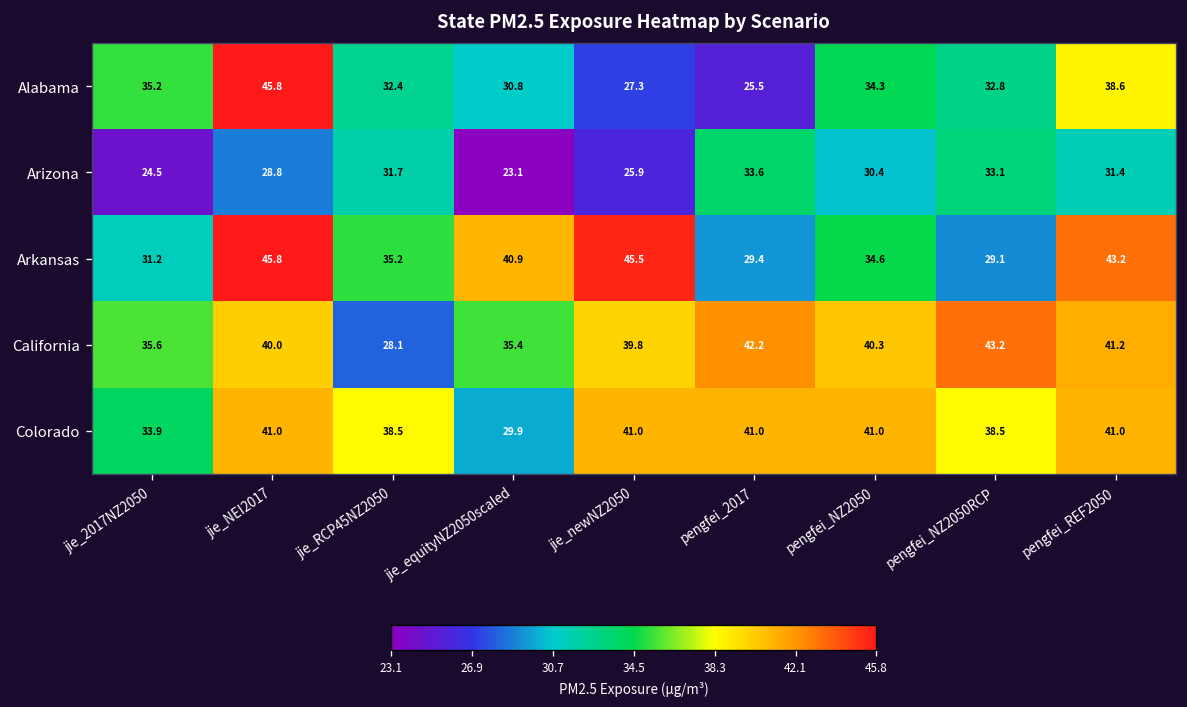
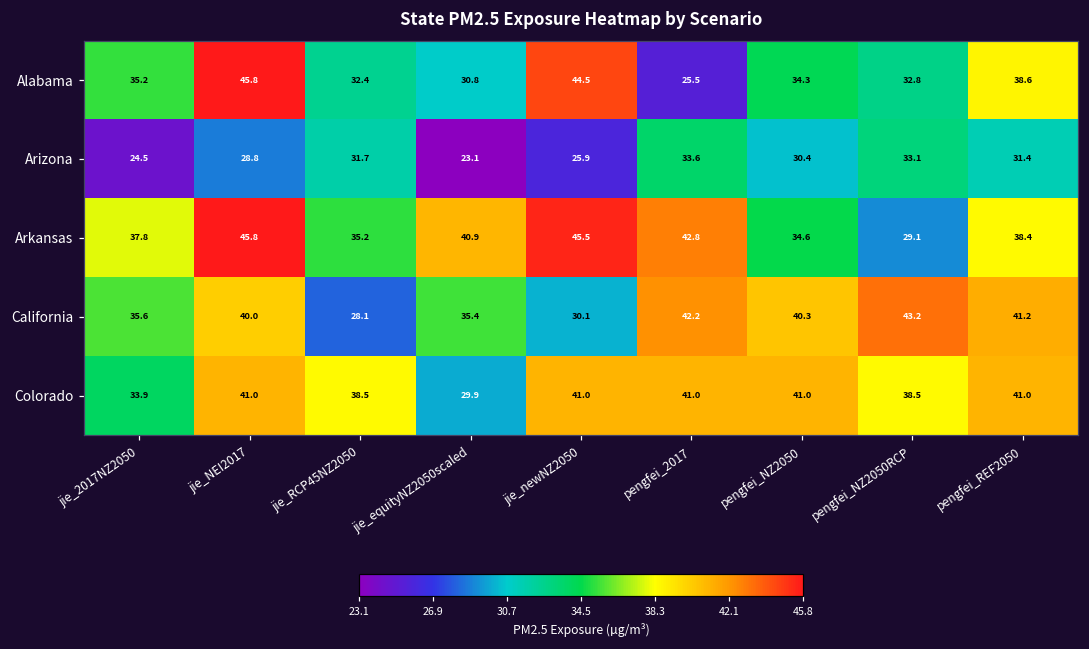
Alabama, jie_newNZ2050: 27.3 -> 44.5
Arkansas, jie_2017NZ2050: 31.2 -> 37.8
Arkansas, pengfei_2017: 29.4 -> 42.8
Arkansas, pengfei_REF2050: 43.2 -> 38.4
California, jie_newNZ2050: 39.8 -> 30.1
